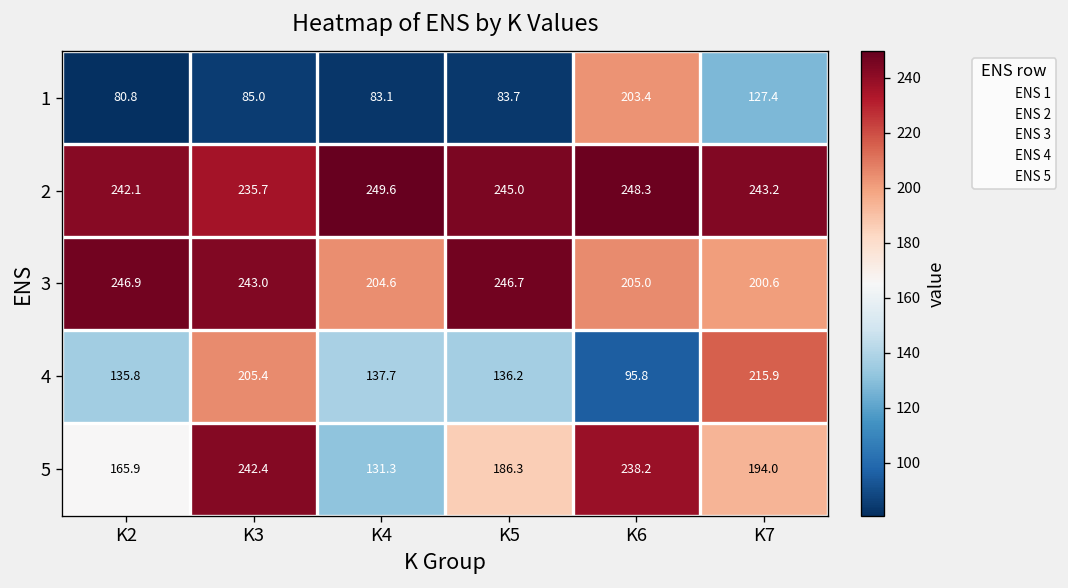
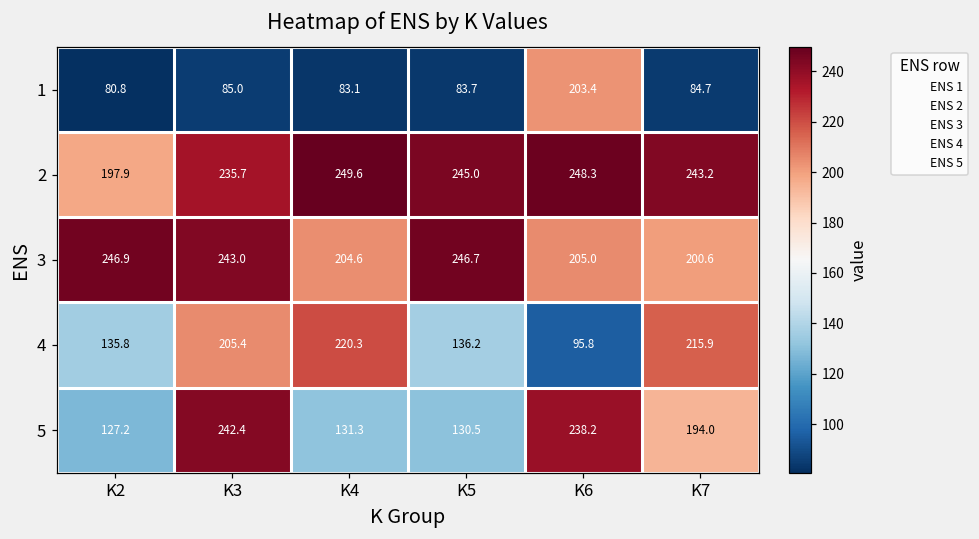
1, K7: 127.4 -> 84.7
2, K2: 242.1 -> 197.9
4, K4: 137.7 -> 220.3
5, K2: 165.9 -> 127.2
5, K5: 186.3 -> 130.5
